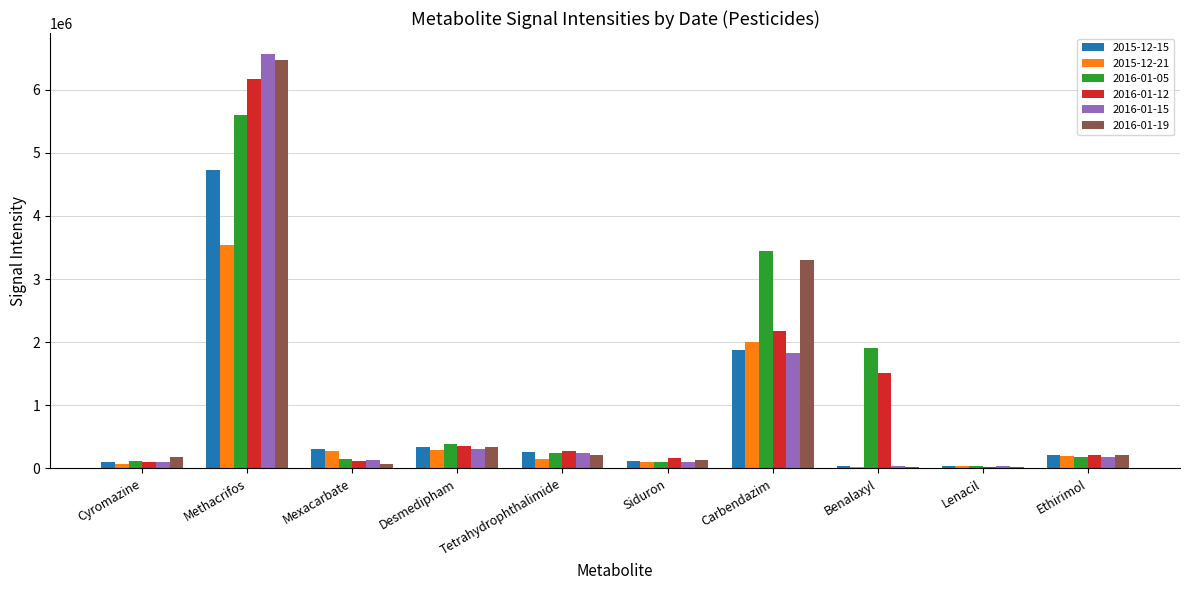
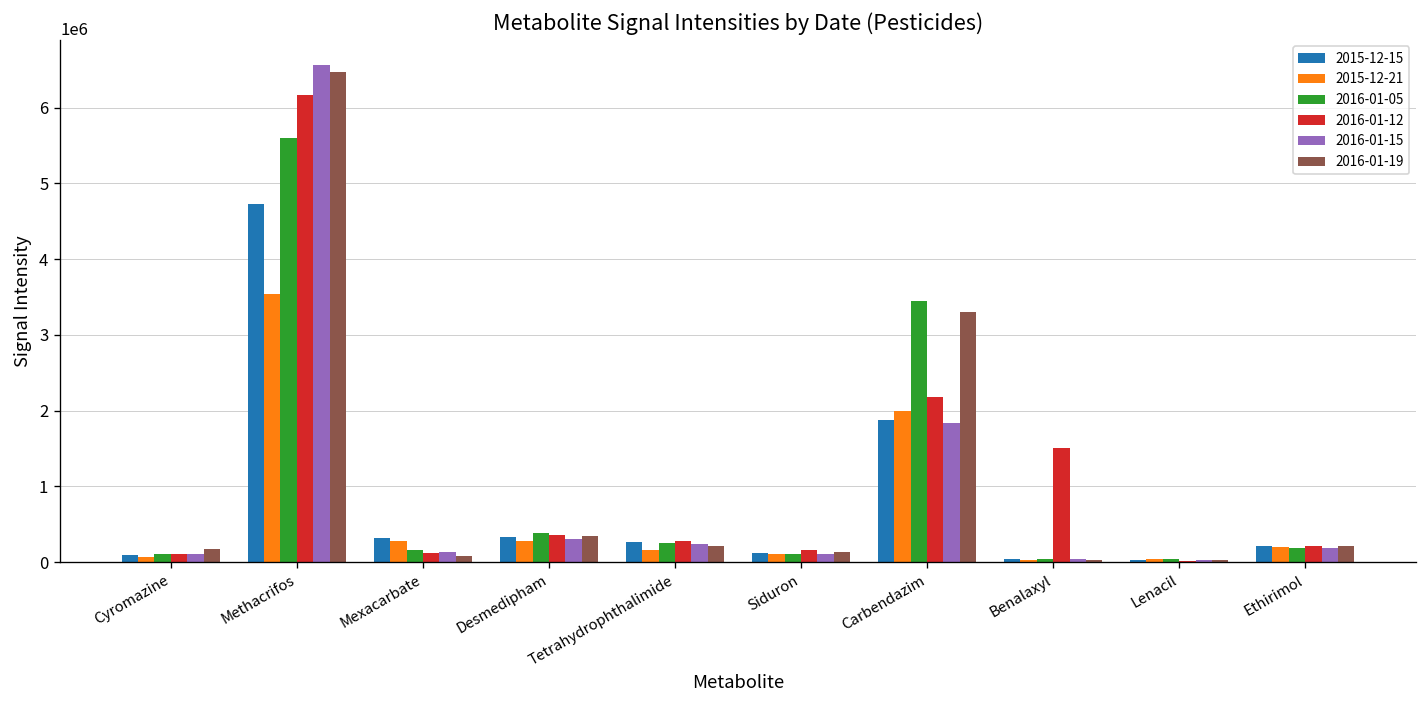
2016-01-05, Benalaxyl: 1900000 -> 0
